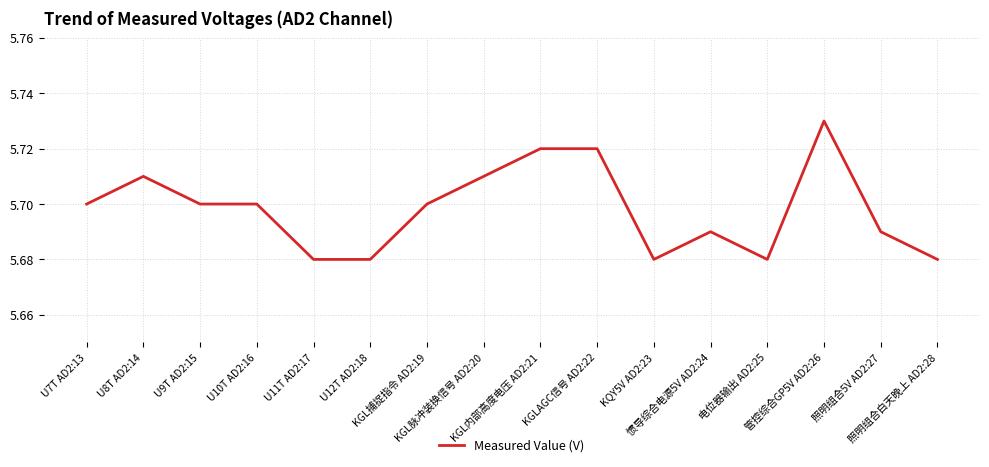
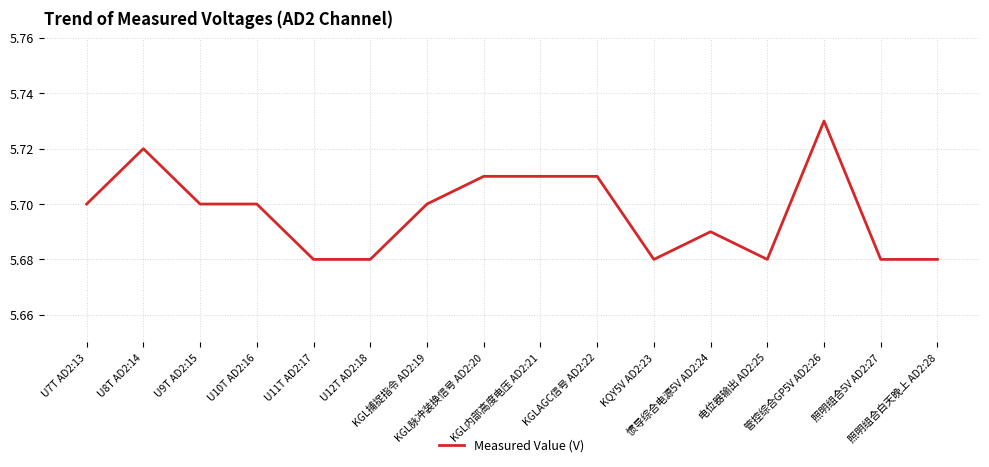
U8T AD2:14: 5.71 -> 5.72
KGL内部高度电压 AD2:21: 5.72 -> 5.71
KGLAGC信号 AD2:22: 5.72 -> 5.71
照明组合5V AD2:27: 5.69 -> 5.68
